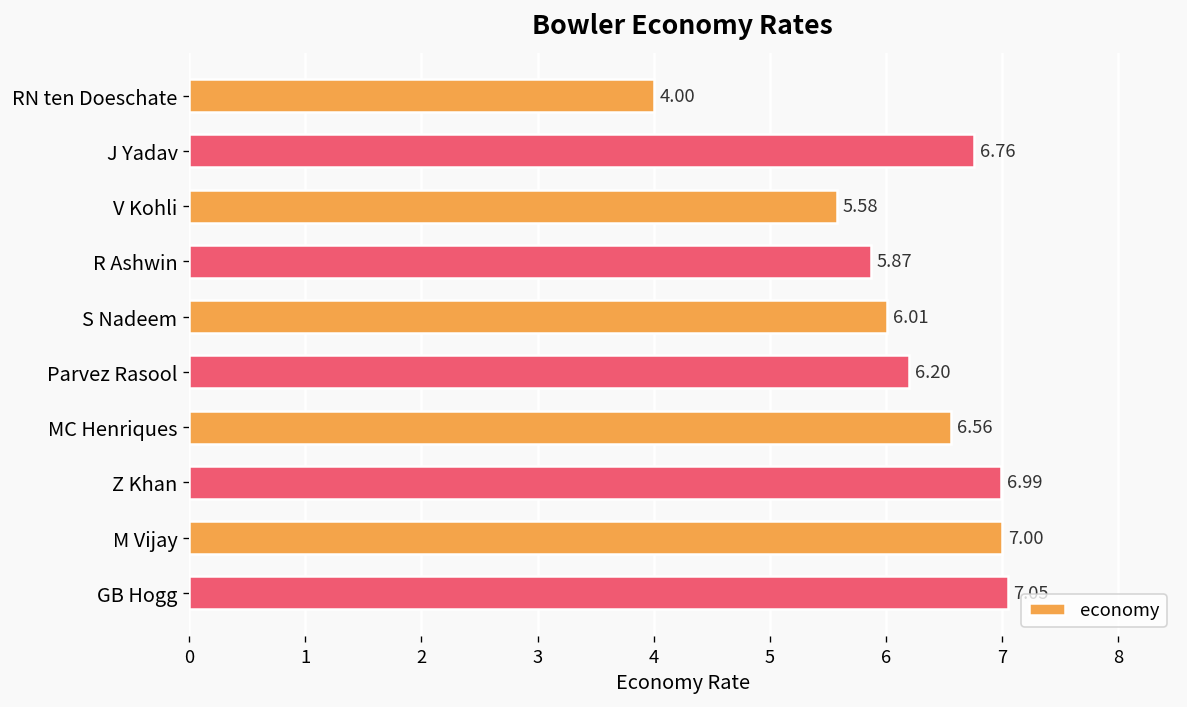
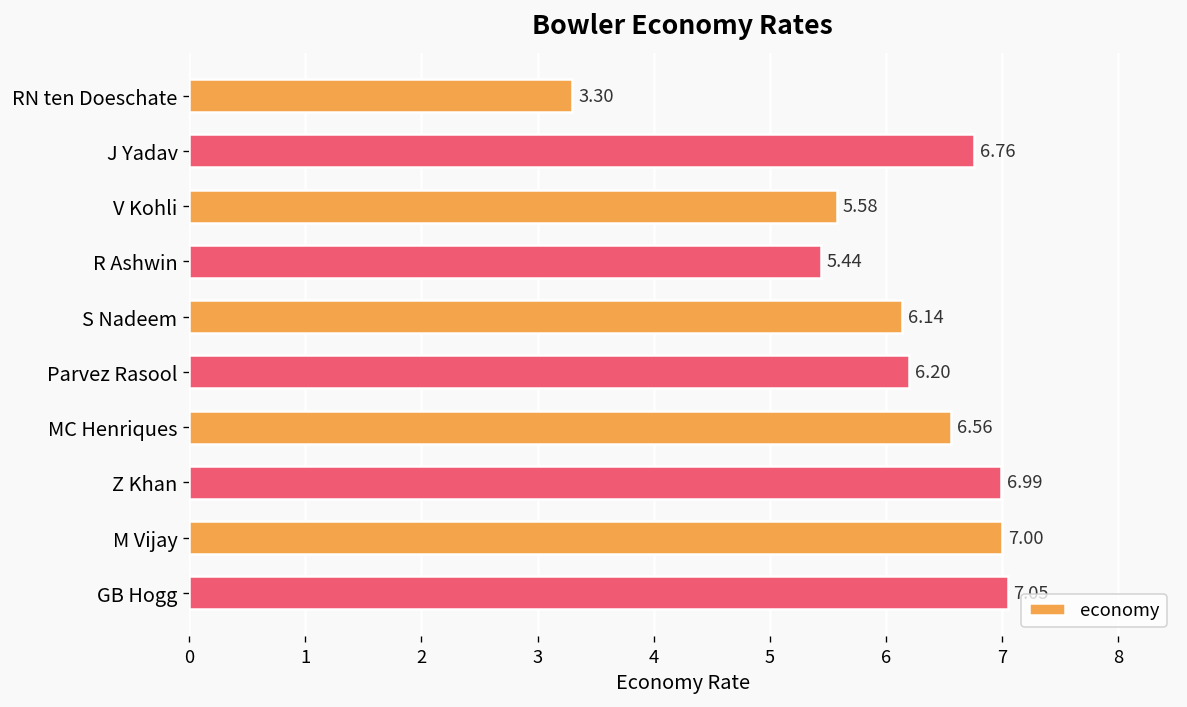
RN ten Doeschate: 4.00 -> 3.30
R Ashwin: 5.87 -> 5.44
S Nadeem: 6.01 -> 6.14
